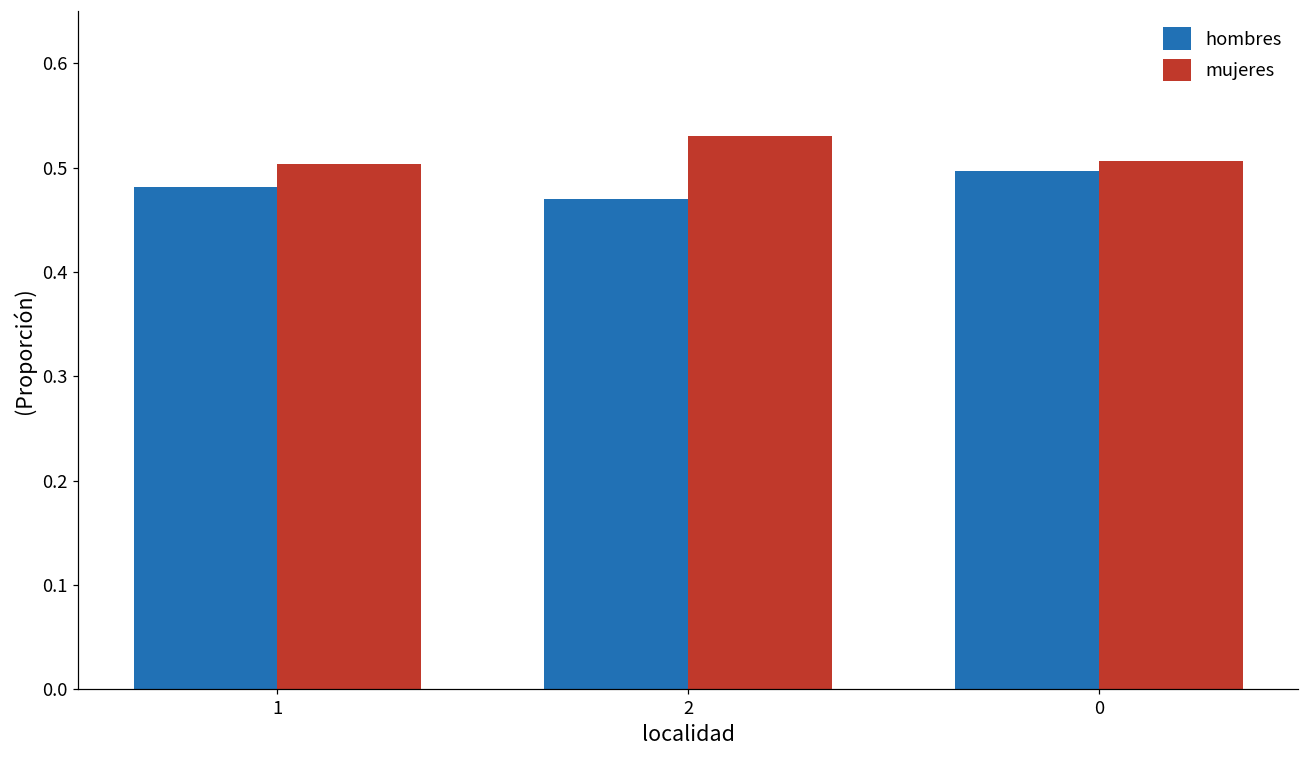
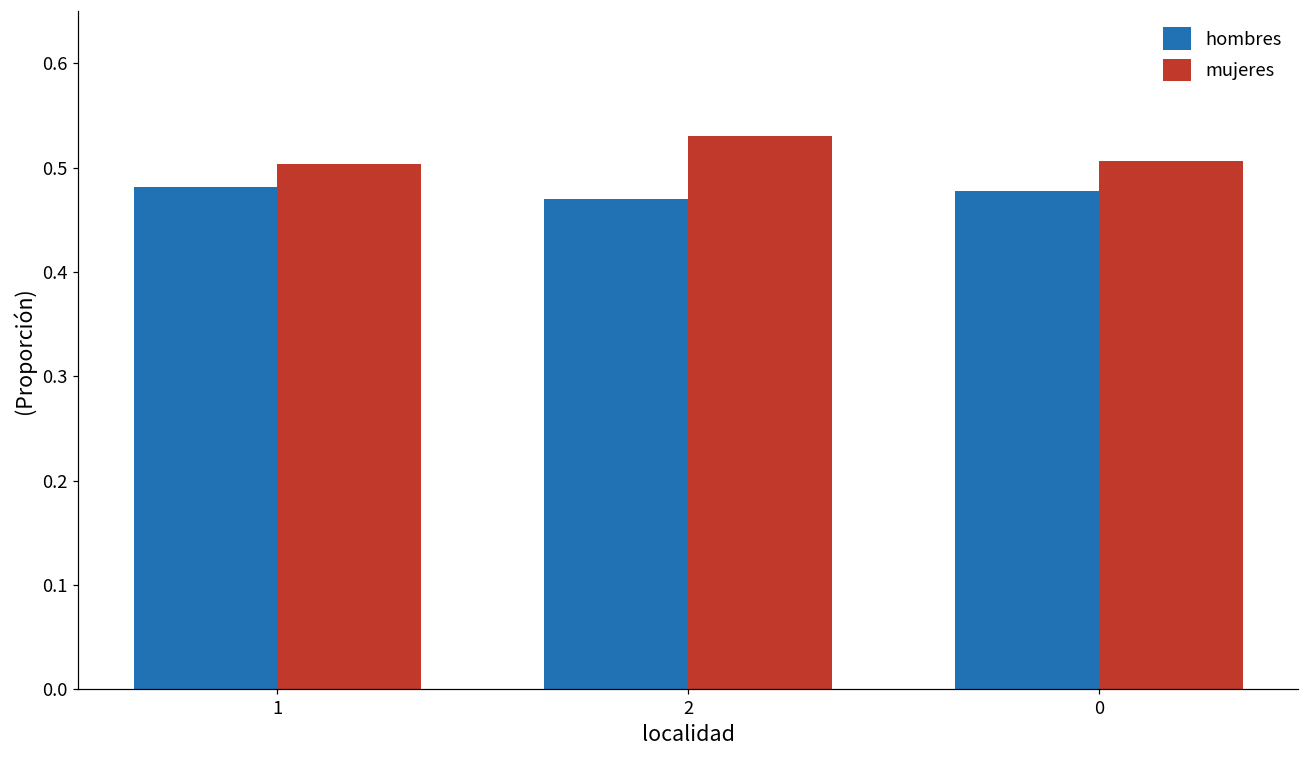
hombres, 0: 0.50 -> 0.48
